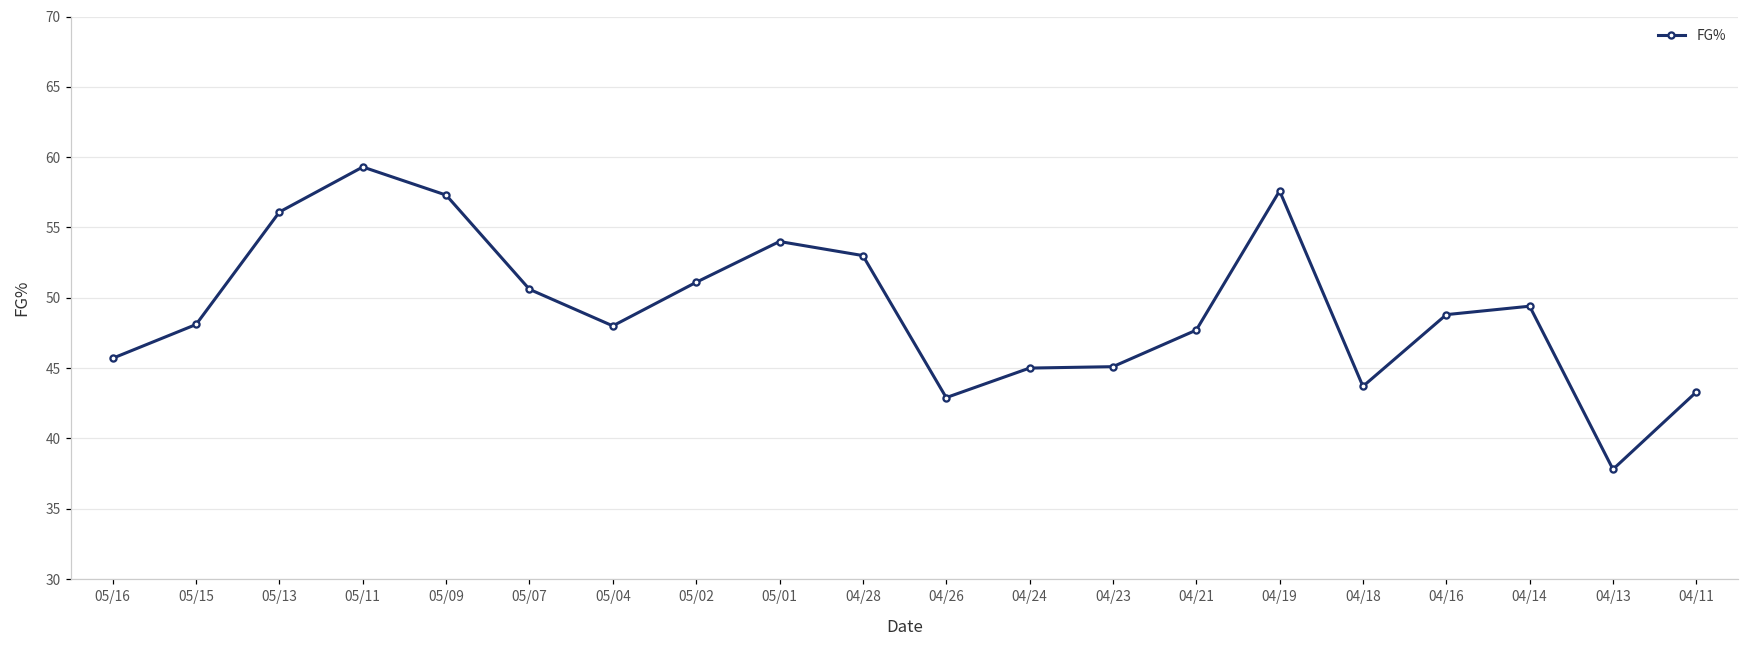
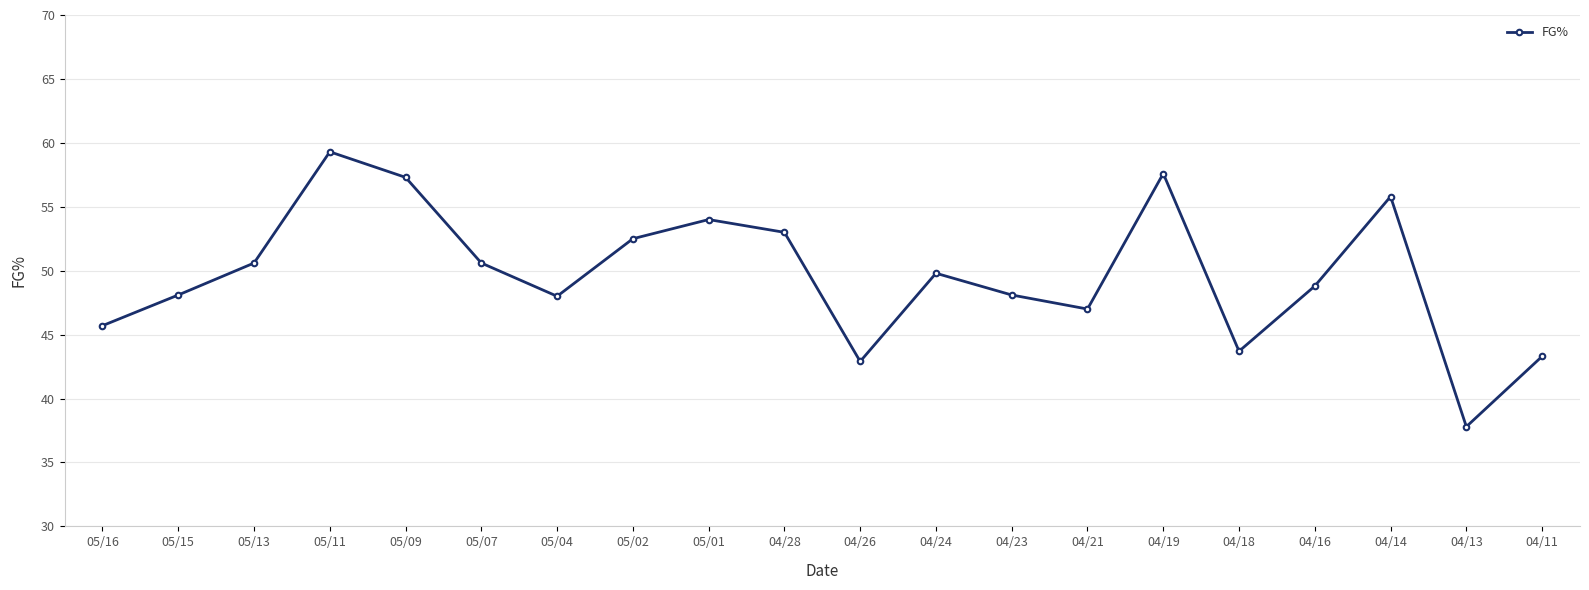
05/13: 56.1 -> 50.6
05/02: 51.1 -> 52.5
04/24: 45.0 -> 49.8
04/23: 45.1 -> 48.1
04/21: 47.7 -> 47.0
04/14: 49.4 -> 55.8
